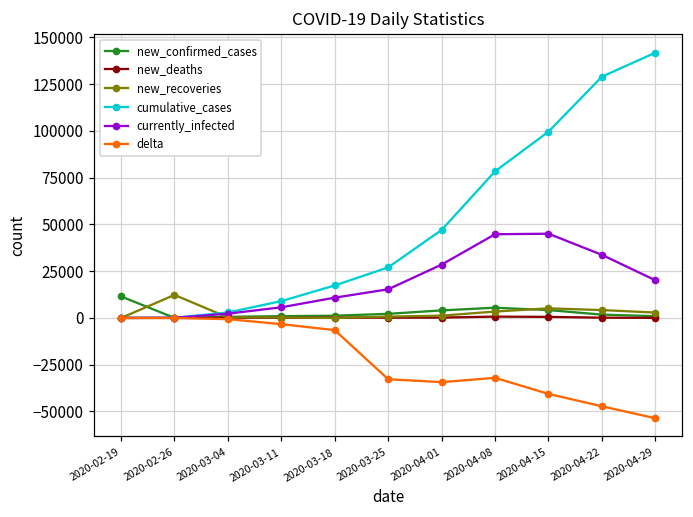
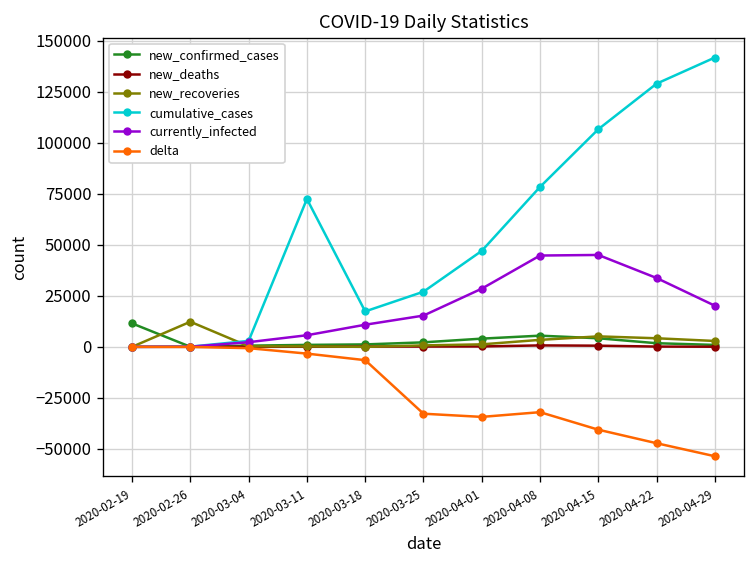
cumulative_cases, 2020-03-11: 9000 -> 72000
cumulative_cases, 2020-04-15: 100000 -> 107000
